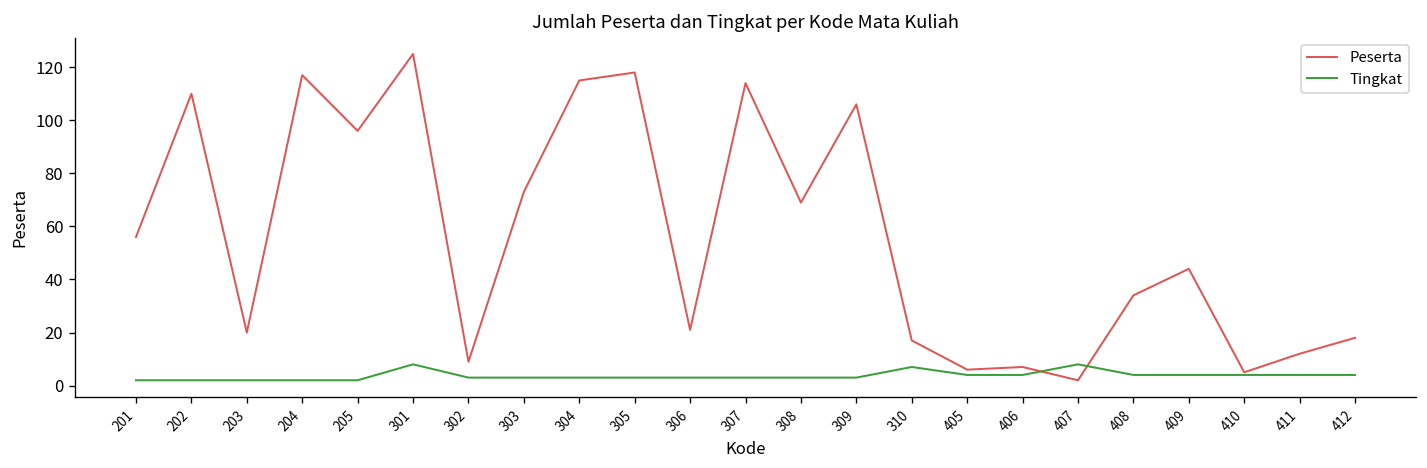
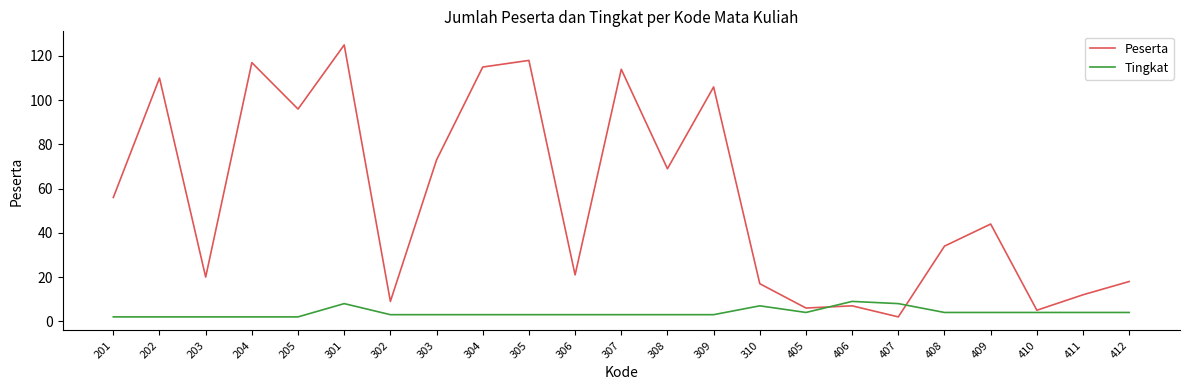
Tingkat, 406: 4 -> 9
